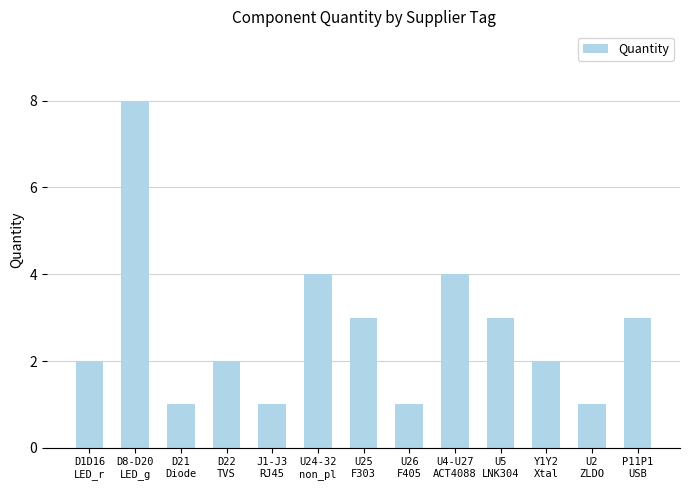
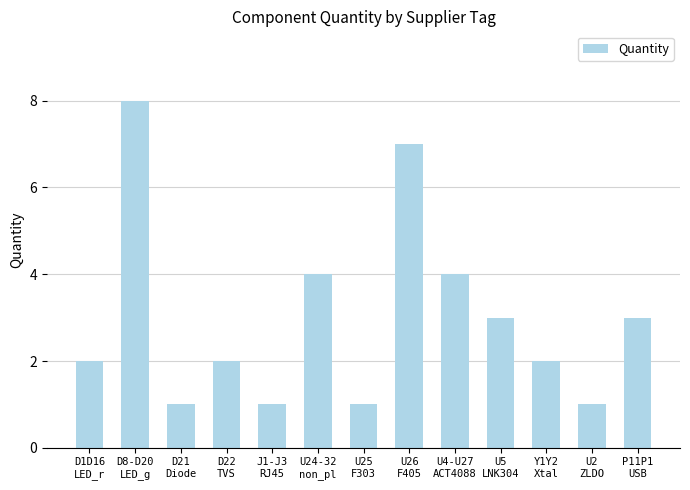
U25 F303: 3 -> 1
U26 F405: 1 -> 7
